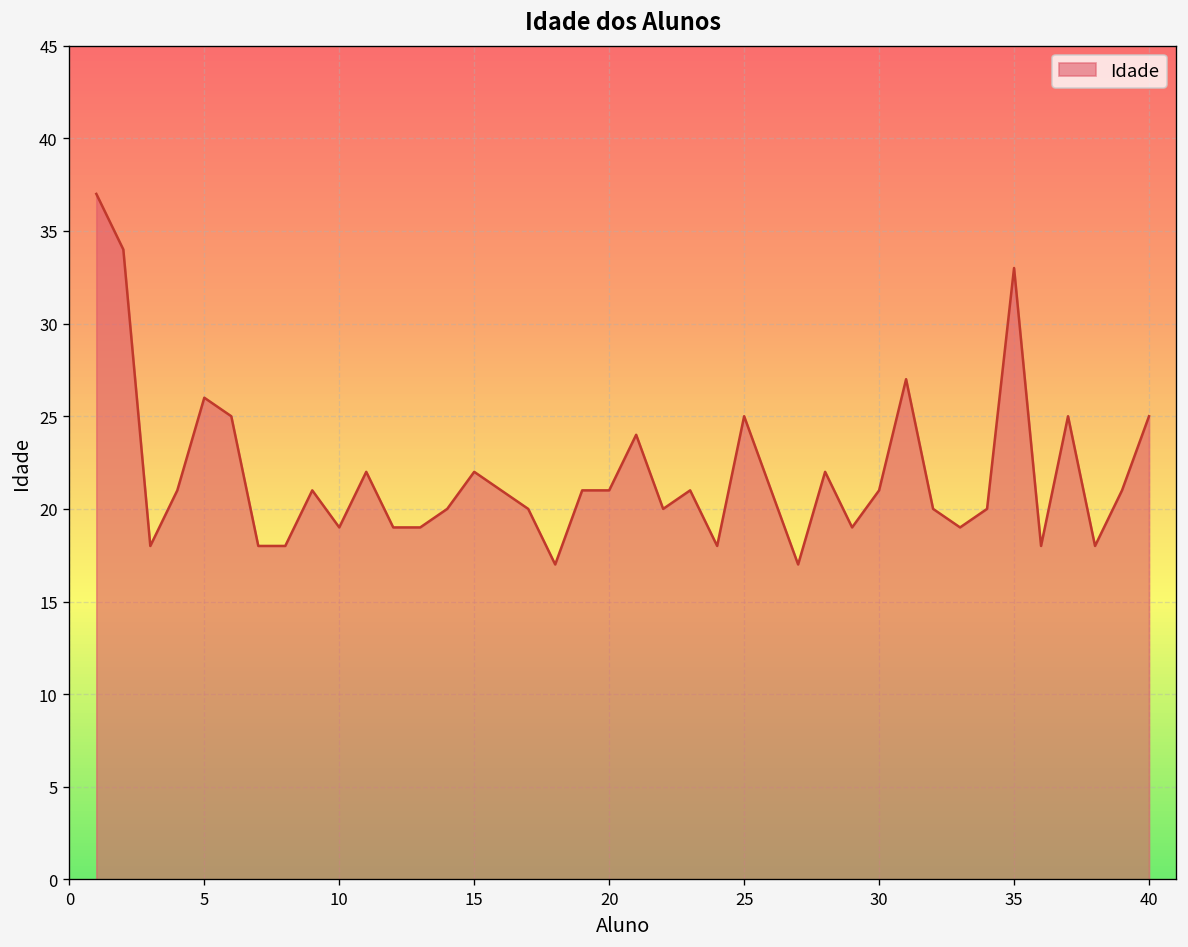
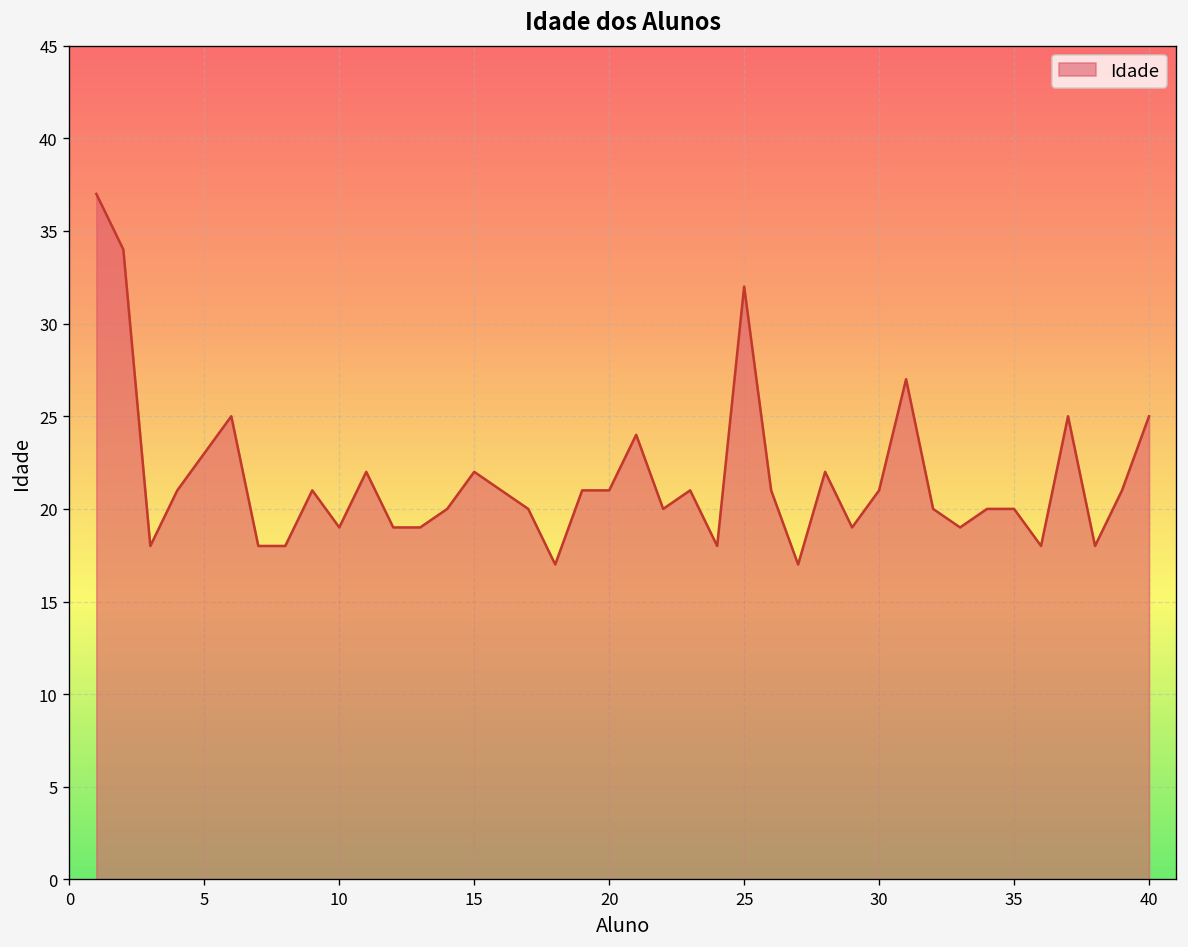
5: 26 -> 23
25: 25 -> 32
35: 33 -> 20
